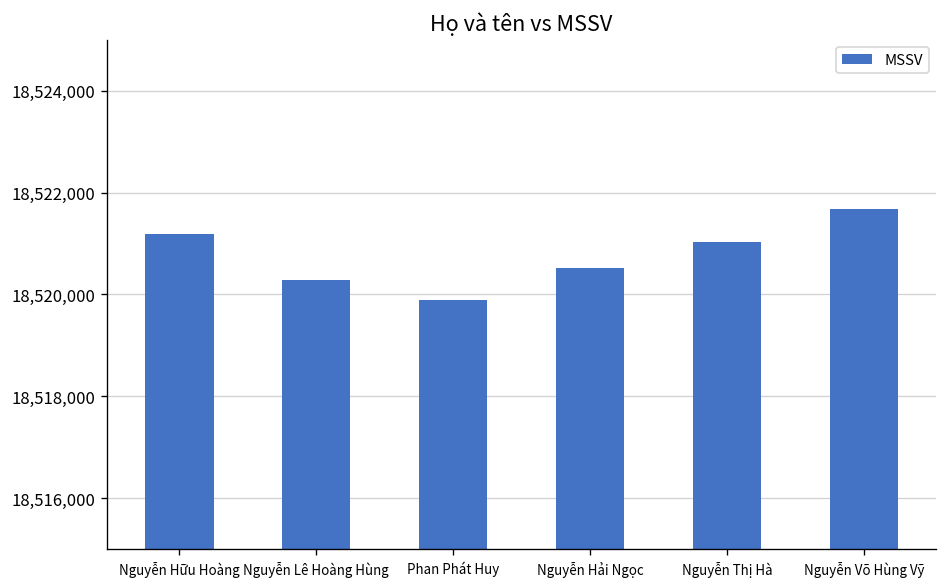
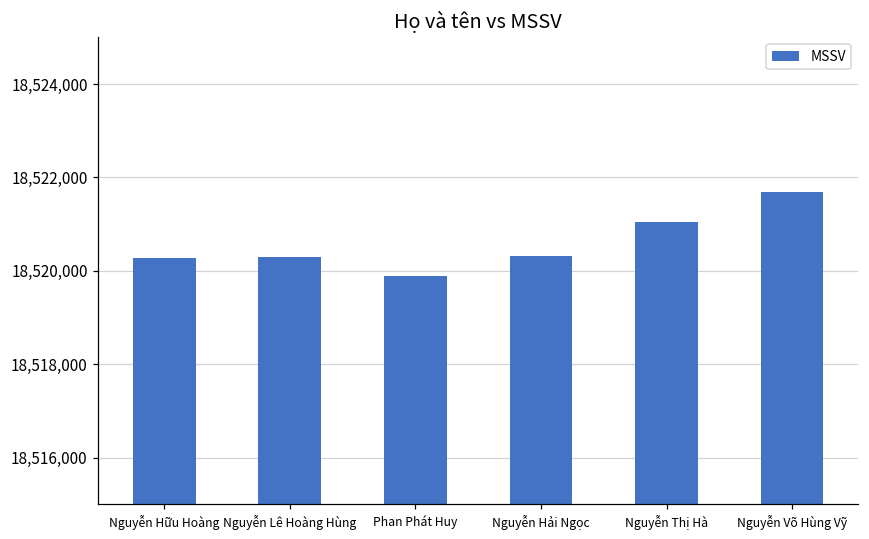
Nguyễn Hữu Hoàng: 18,521,200 -> 18,520,300
Nguyễn Hải Ngọc: 18,520,500 -> 18,520,300
